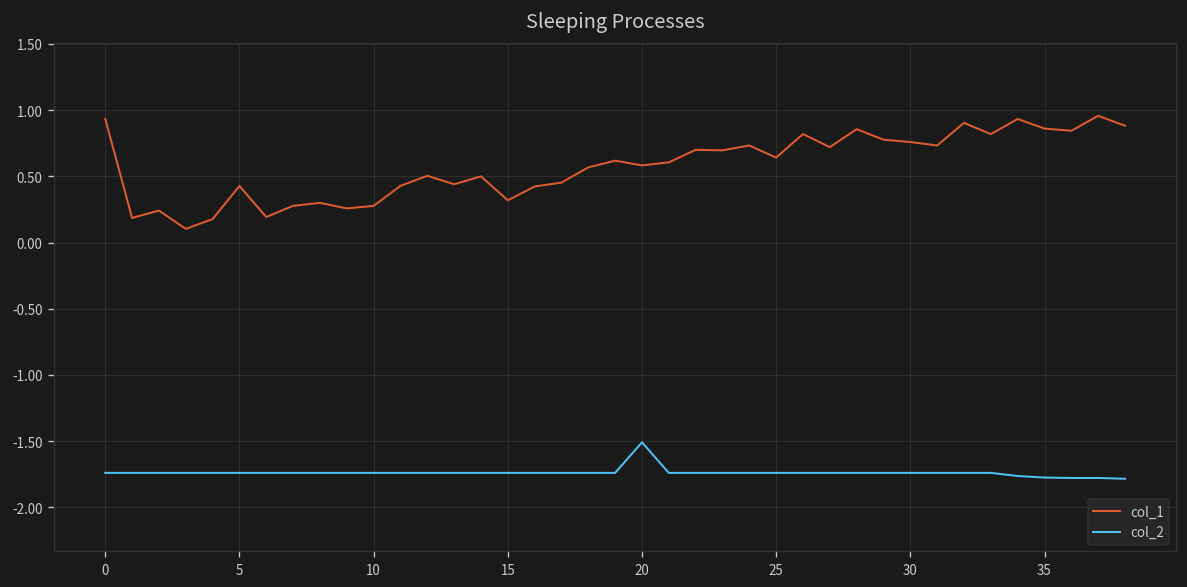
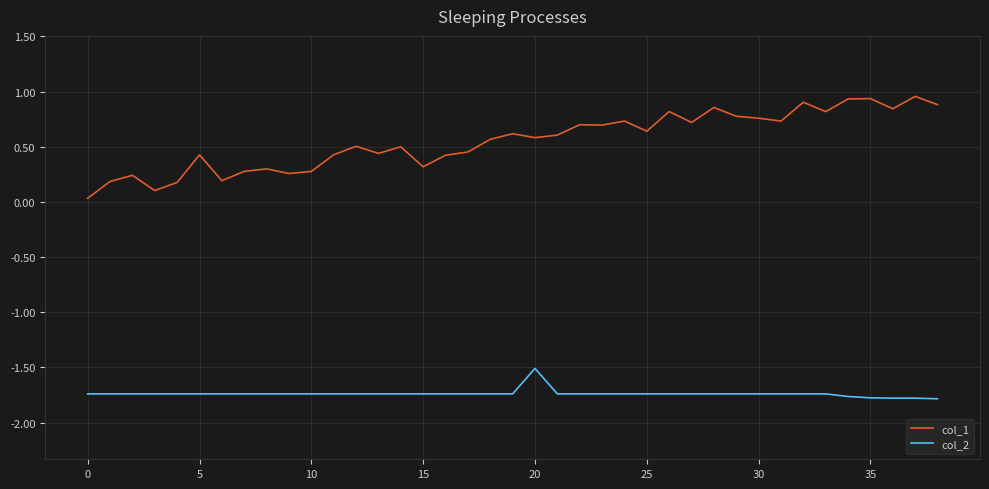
col_1, 0: 0.93 -> 0.03
col_1, 35: 0.86 -> 0.94
